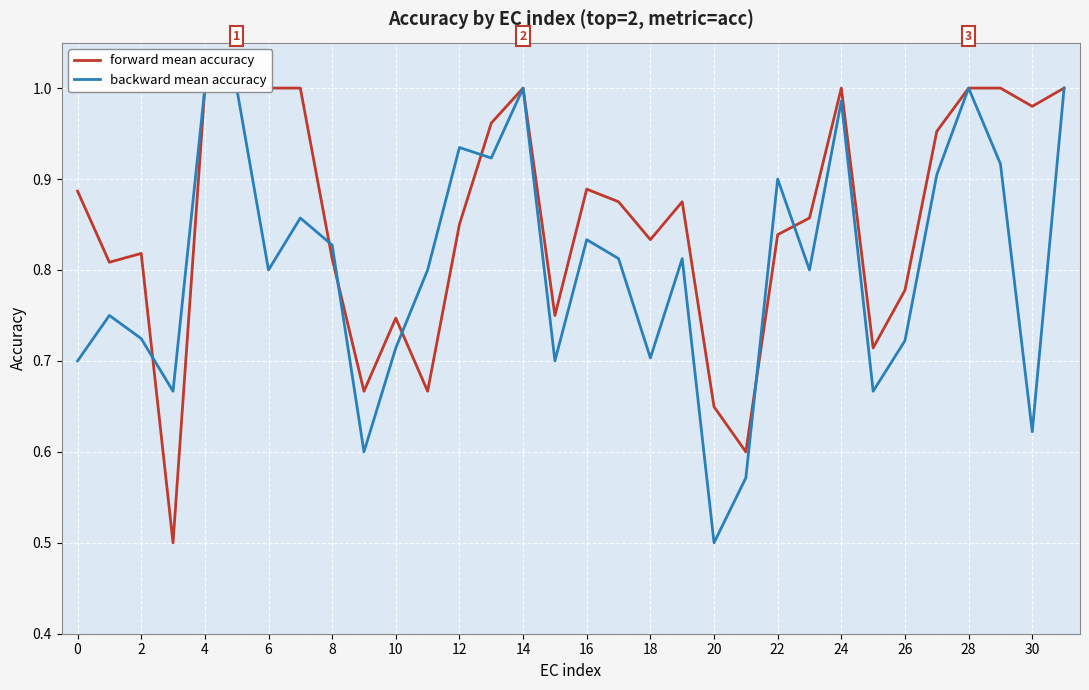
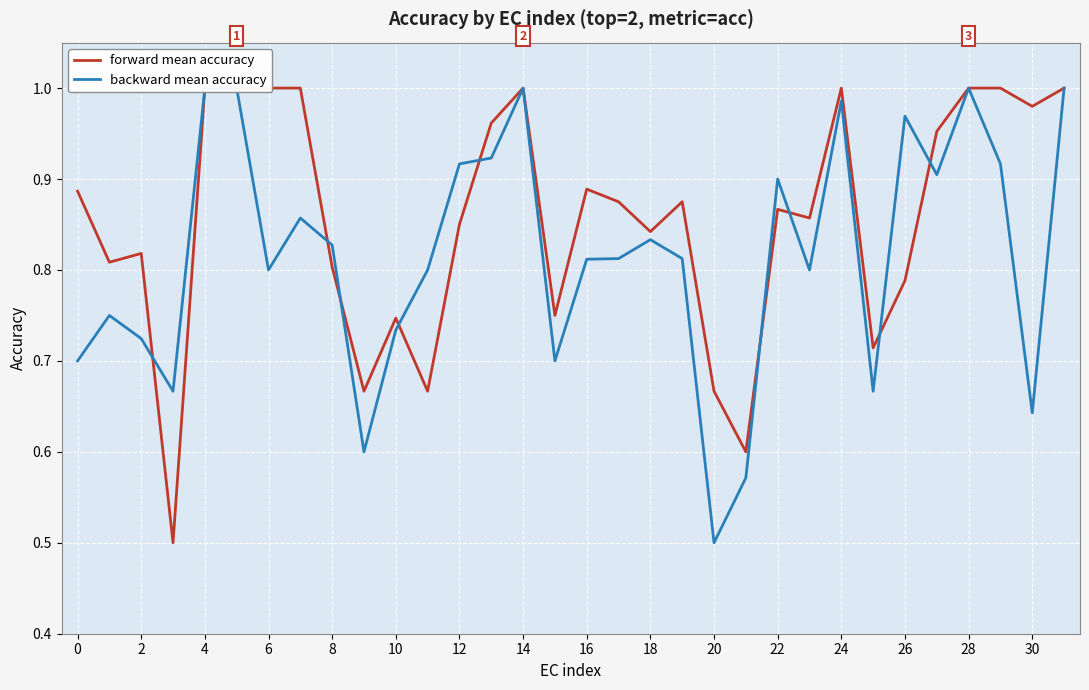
forward mean accuracy, 8: 0.81 -> 0.80
backward mean accuracy, 10: 0.71 -> 0.73
backward mean accuracy, 12: 0.93 -> 0.92
backward mean accuracy, 16: 0.83 -> 0.81
forward mean accuracy, 18: 0.83 -> 0.84
backward mean accuracy, 18: 0.70 -> 0.83
forward mean accuracy, 20: 0.65 -> 0.67
forward mean accuracy, 22: 0.84 -> 0.87
forward mean accuracy, 26: 0.78 -> 0.79
backward mean accuracy, 26: 0.72 -> 0.97
backward mean accuracy, 30: 0.62 -> 0.64
